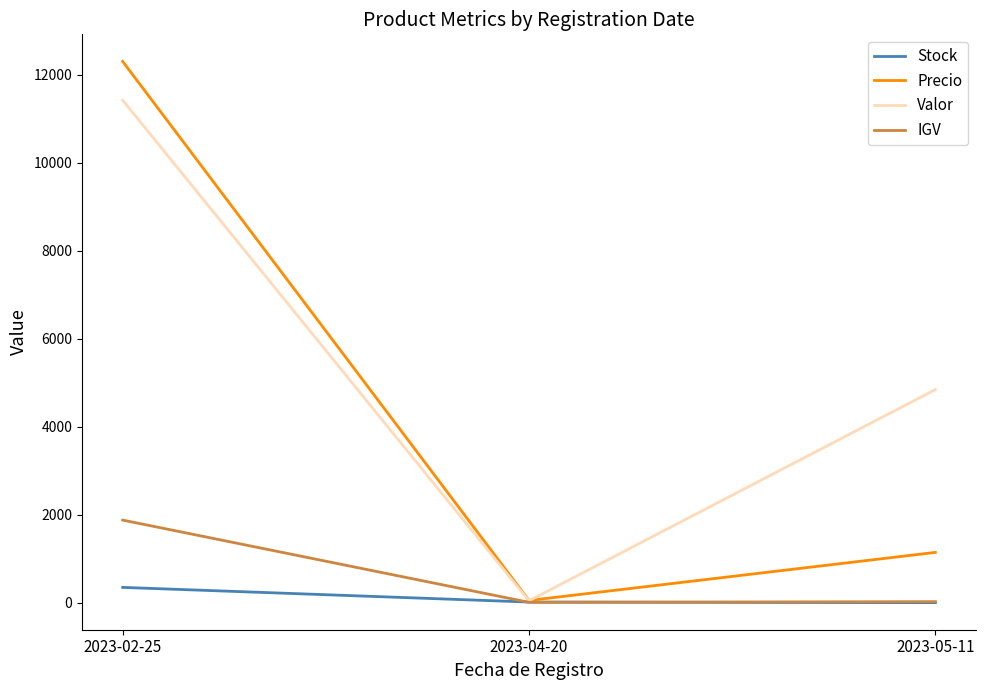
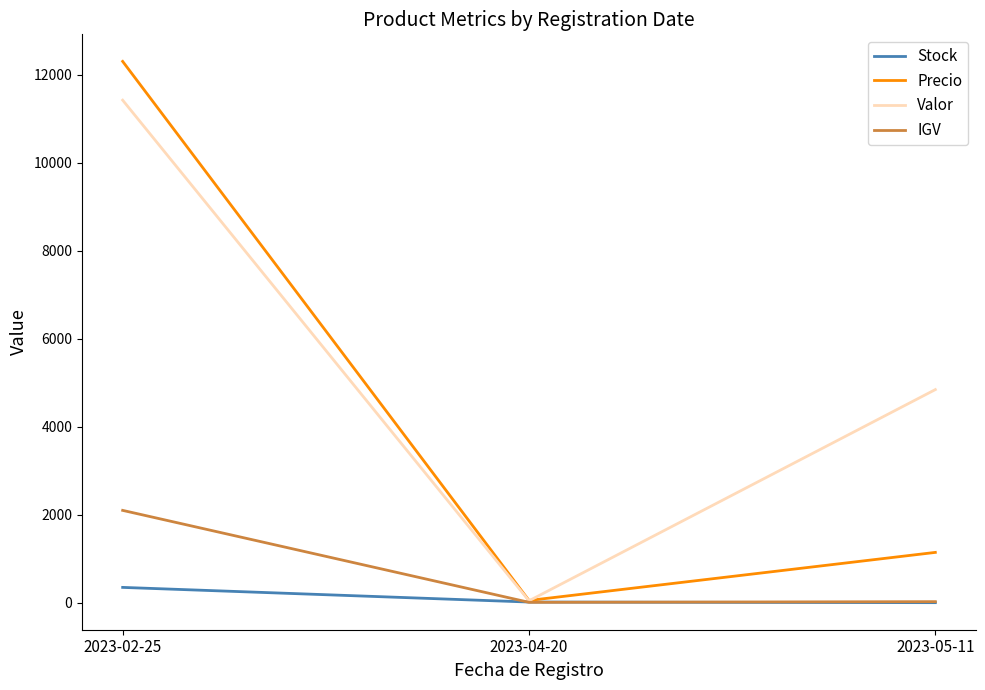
IGV, 2023-02-25: 1900 -> 2100
